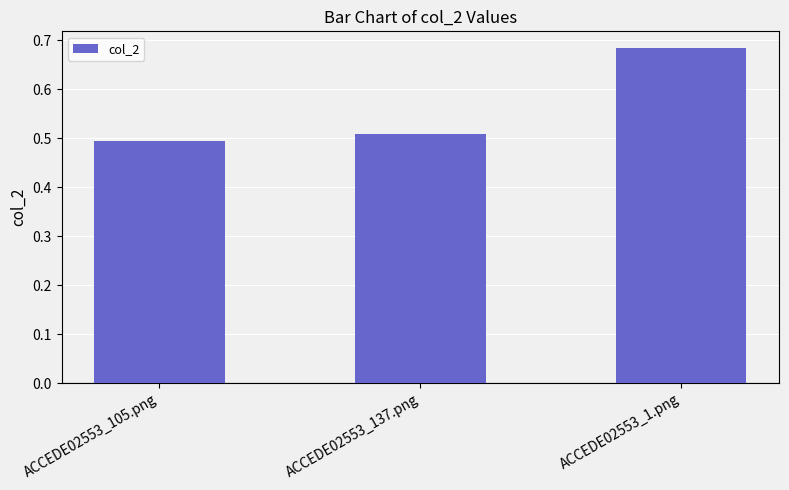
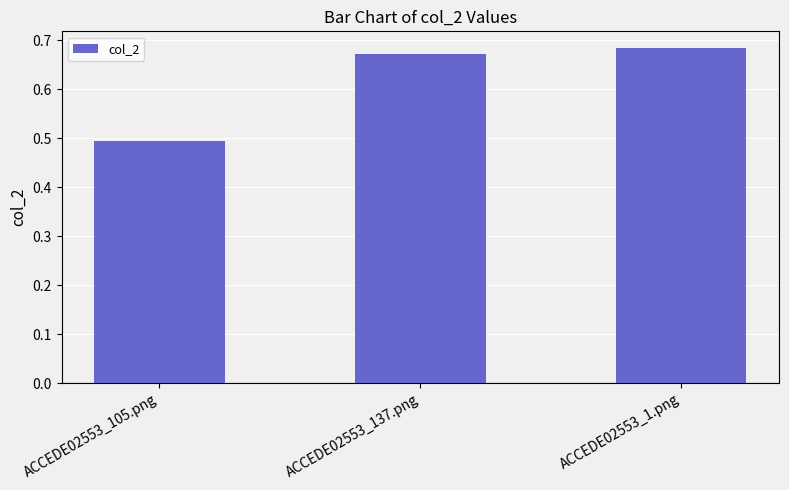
ACCEDE02553_137.png: 0.51 -> 0.67
